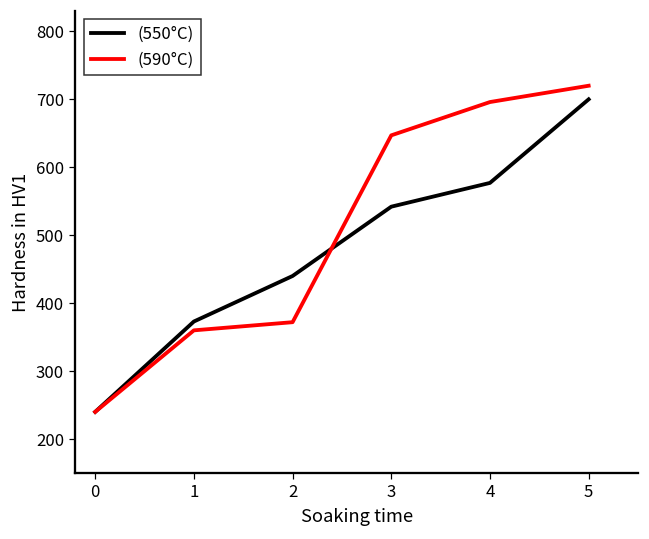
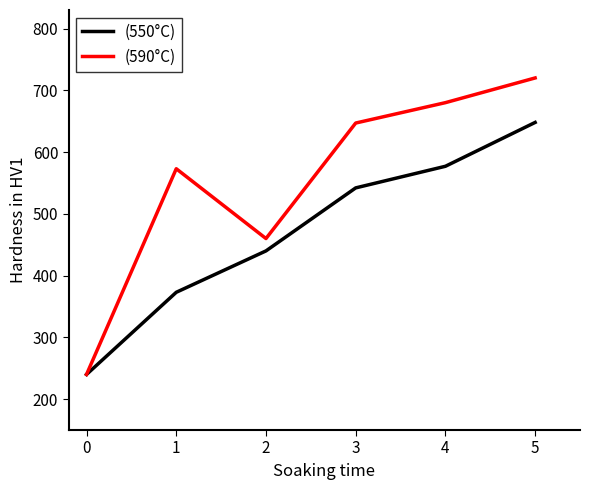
(590°C), 1: 360 -> 570
(590°C), 2: 370 -> 460
(590°C), 4: 700 -> 680
(550°C), 5: 700 -> 650
